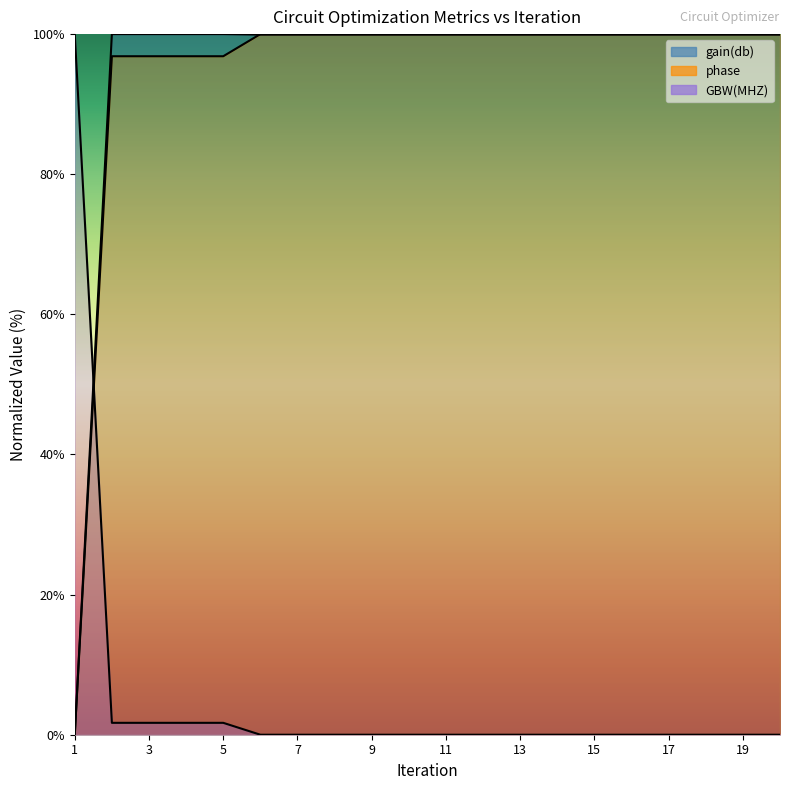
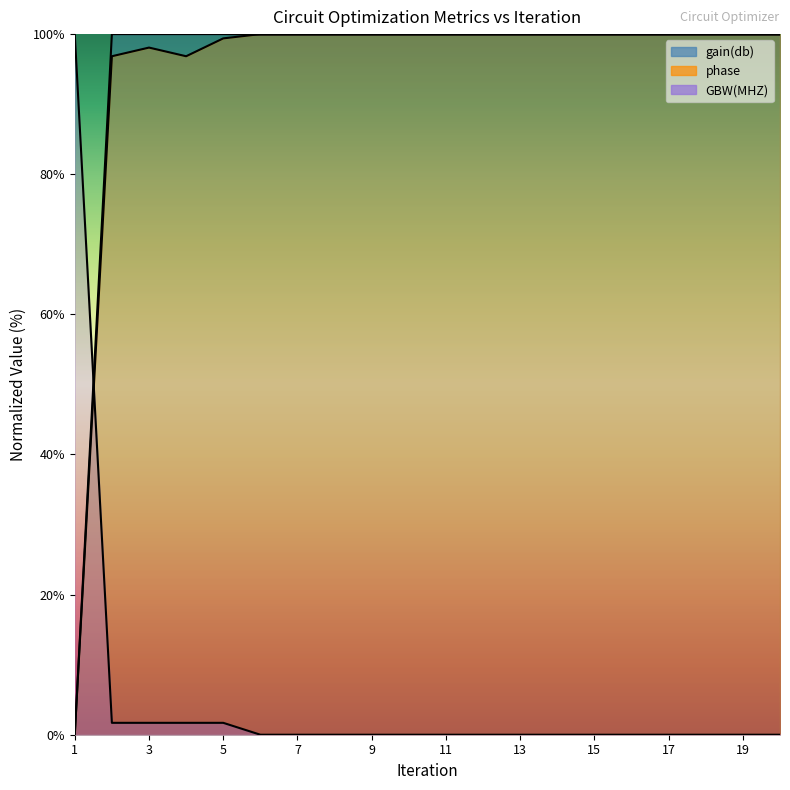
phase, 3: 97% -> 98%
phase, 5: 97% -> 99%
